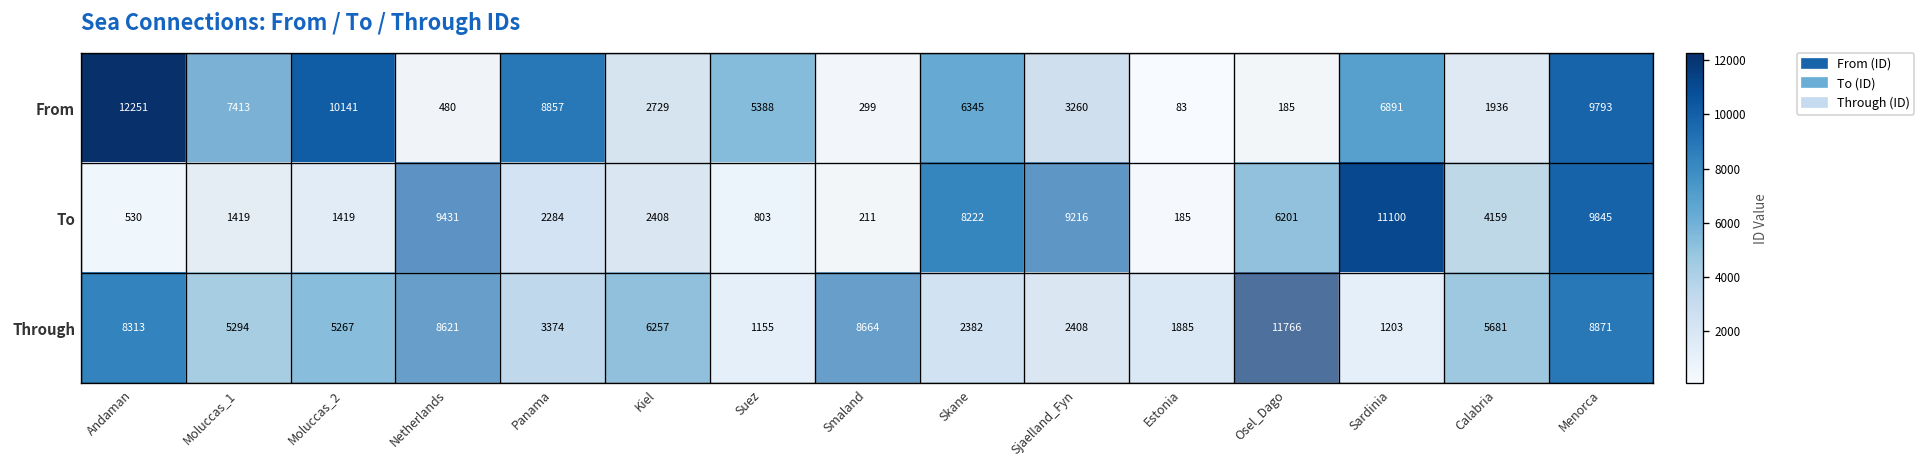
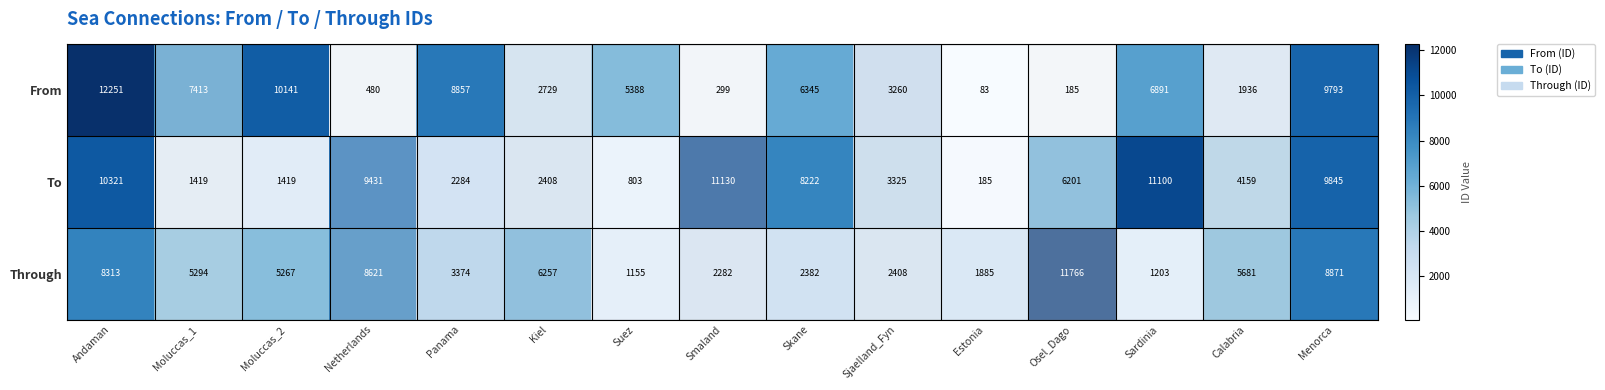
To, Andaman: 530 -> 10321
To, Smaland: 211 -> 11130
To, Sjaelland_Fyn: 9216 -> 3325
Through, Smaland: 8664 -> 2282
